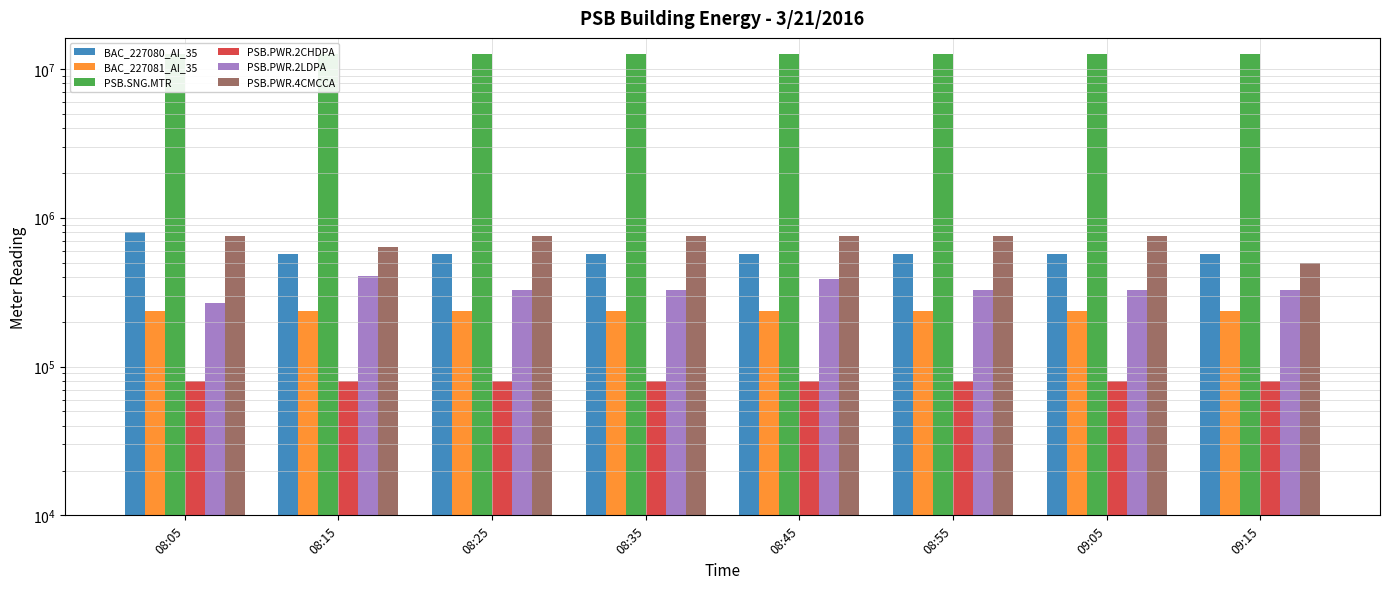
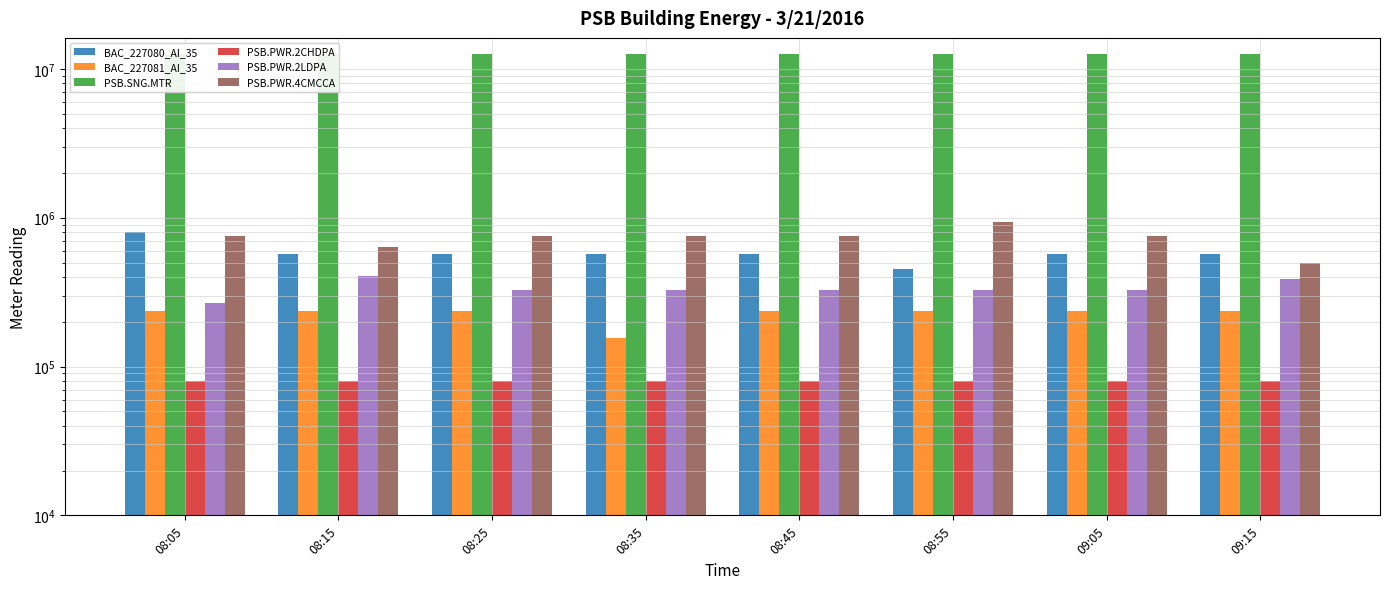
BAC_227081_AI_35, 08:35: 230000 -> 160000
PSB.PWR.2LDPA, 08:45: 390000 -> 330000
BAC_227080_AI_35, 08:55: 570000 -> 450000
PSB.PWR.4CMCCA, 08:55: 800000 -> 900000
PSB.PWR.2LDPA, 09:15: 330000 -> 390000
